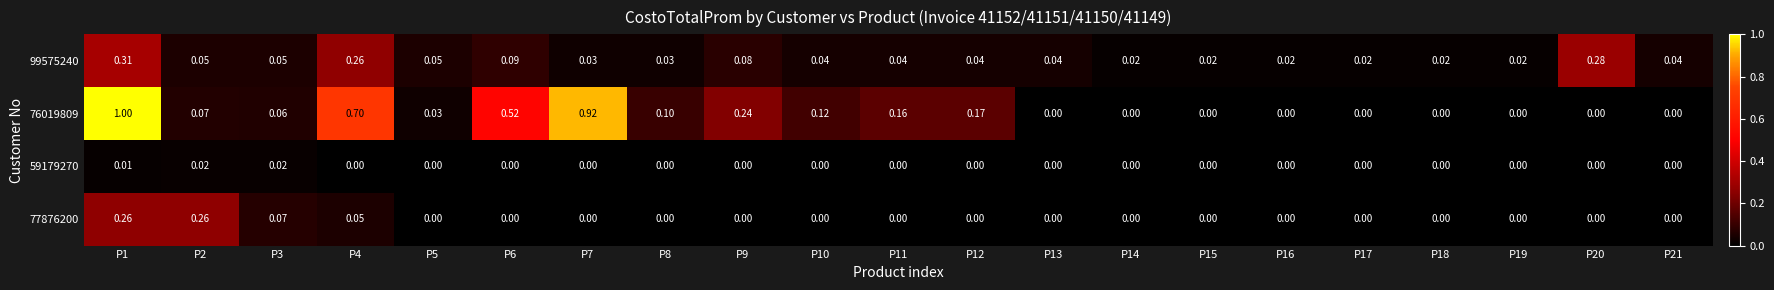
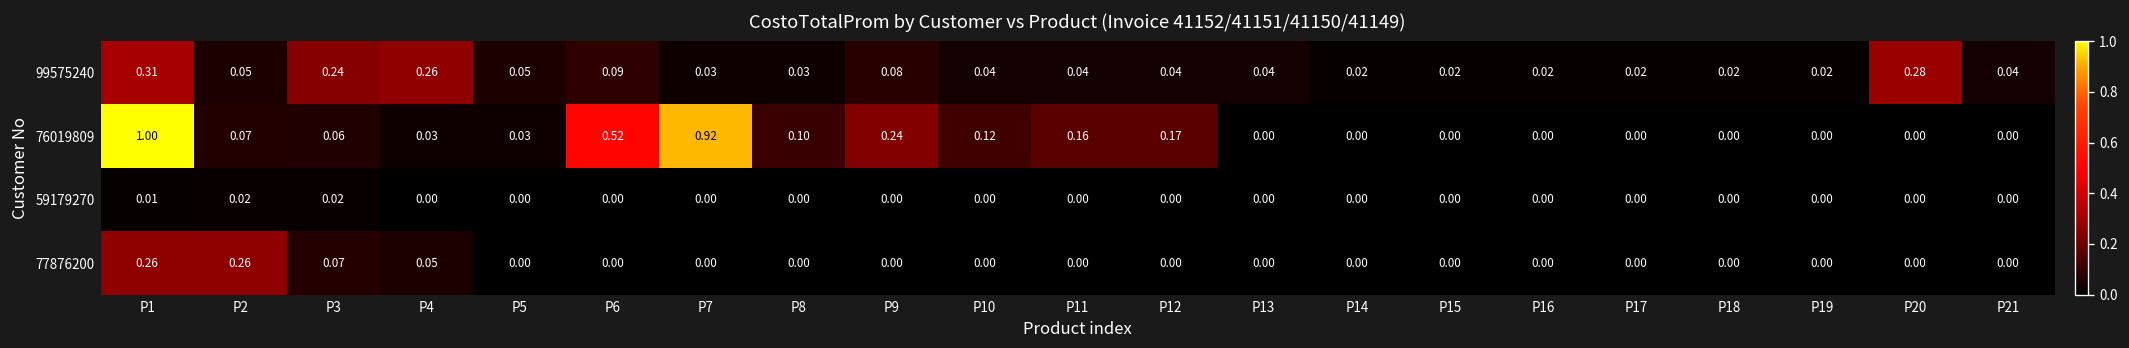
99575240, P3: 0.05 -> 0.24
76019809, P4: 0.70 -> 0.03
